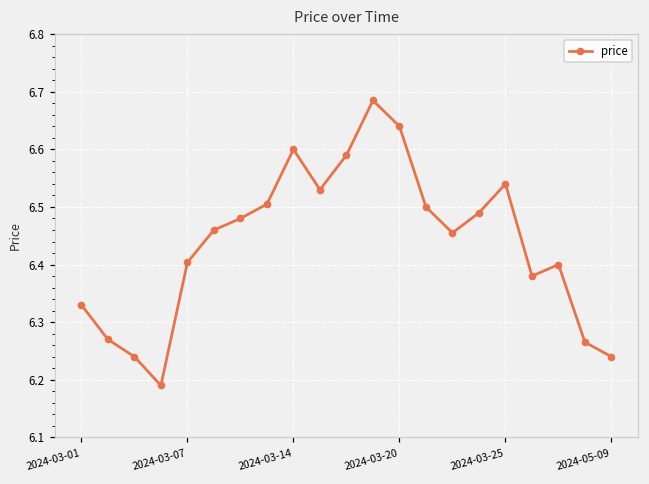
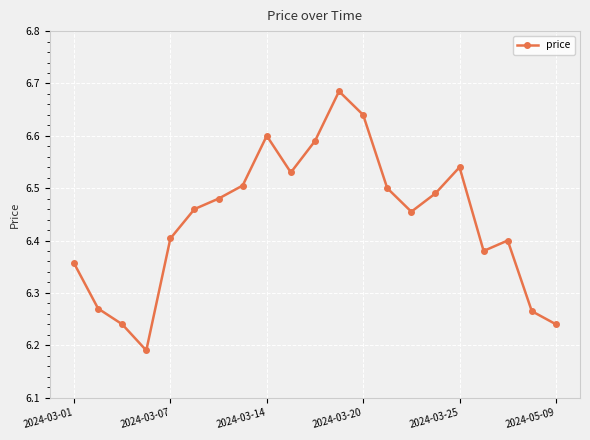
2024-03-01: 6.33 -> 6.36
